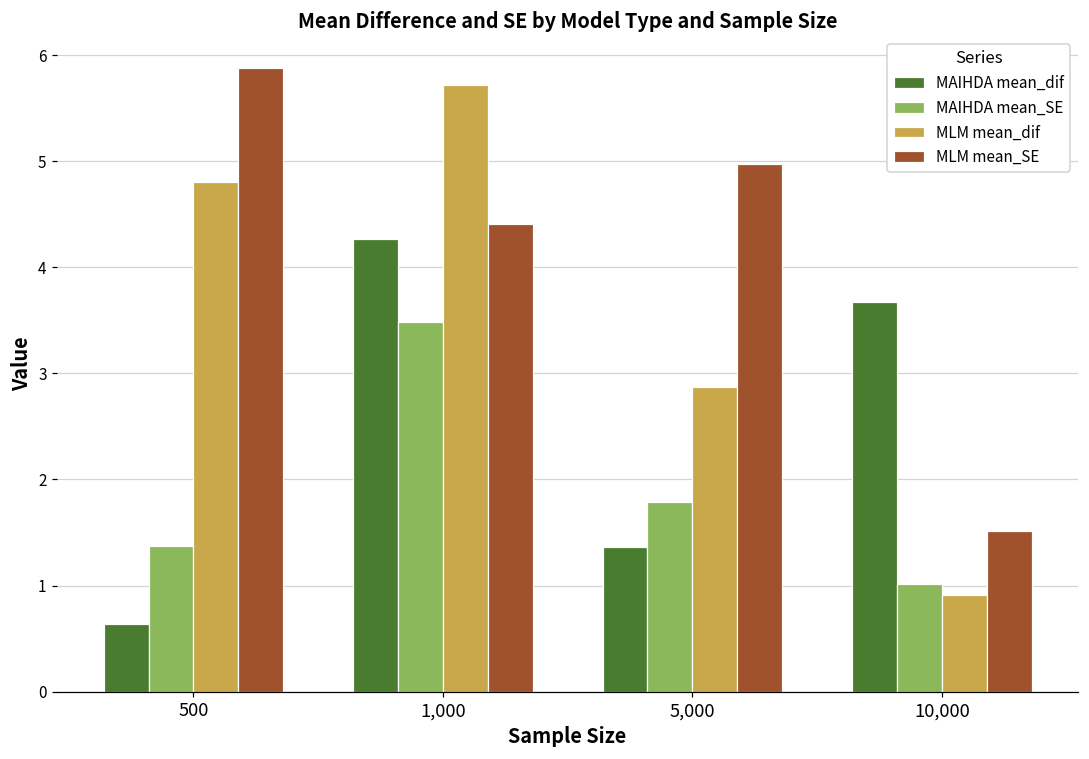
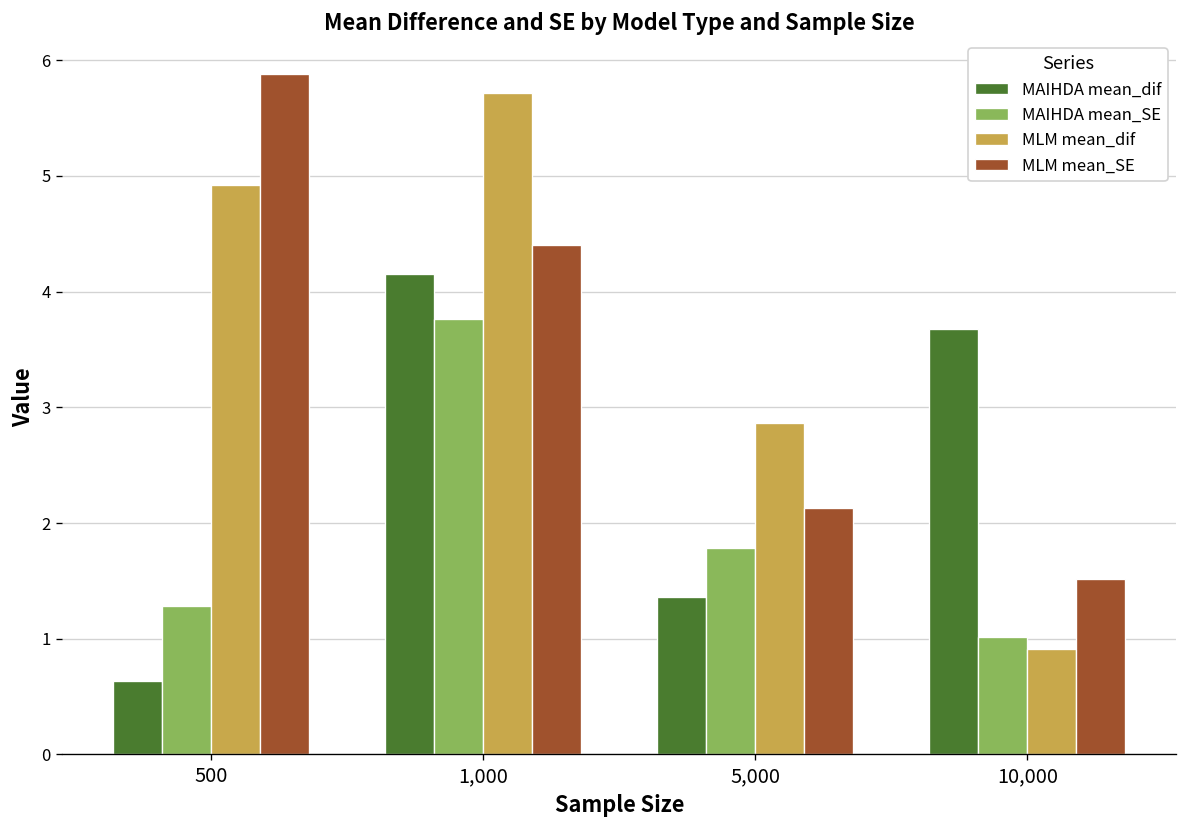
MAIHDA mean_SE, 500: 1.4 -> 1.3
MLM mean_dif, 500: 4.8 -> 4.9
MAIHDA mean_dif, 1,000: 4.3 -> 4.1
MAIHDA mean_SE, 1,000: 3.5 -> 3.8
MLM mean_SE, 5,000: 5.0 -> 2.1
